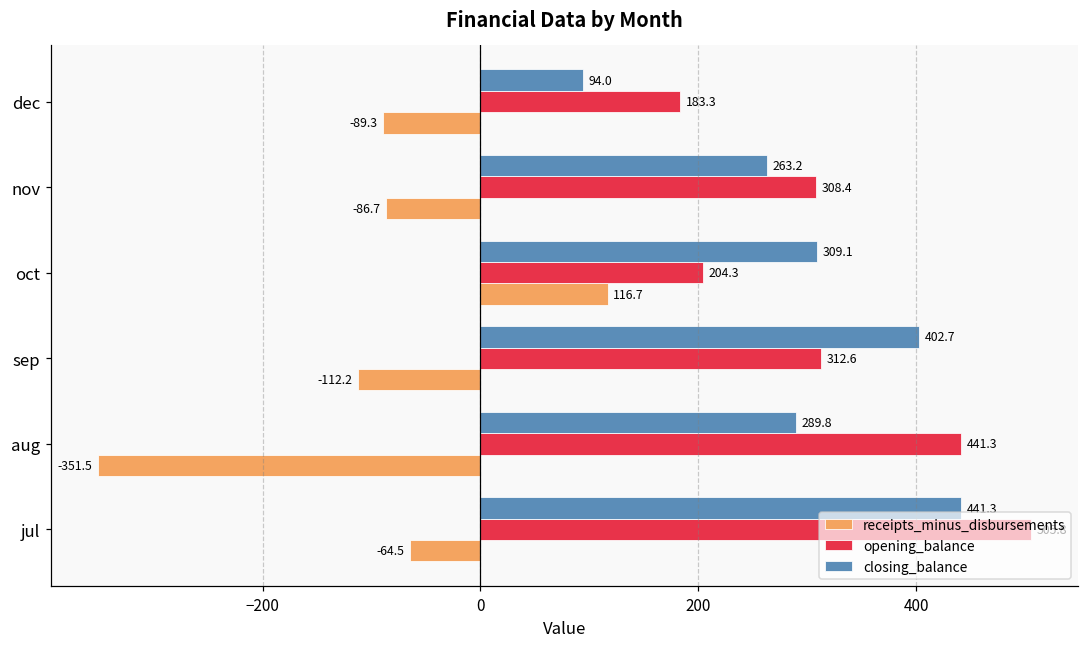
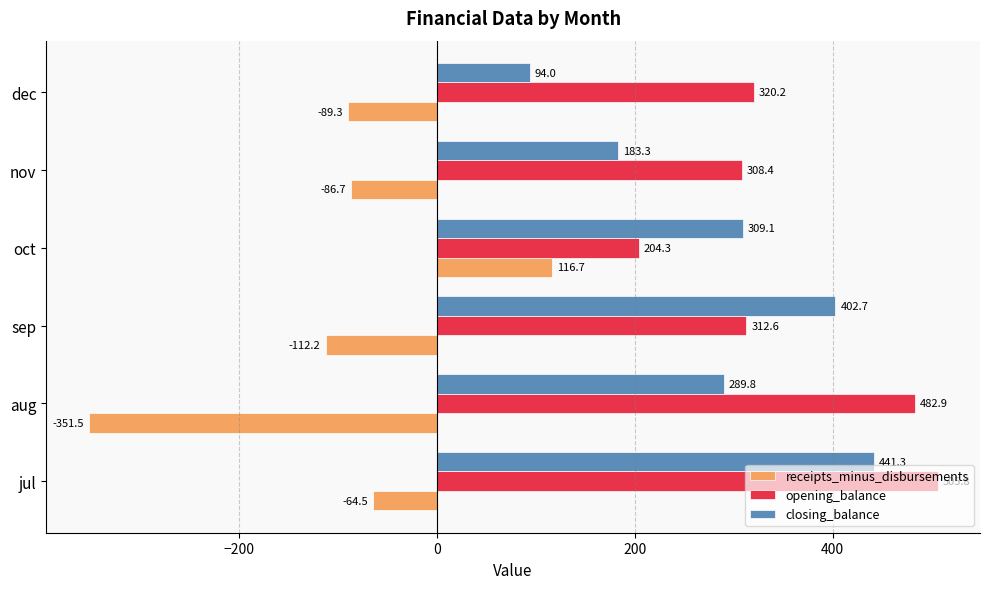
opening_balance, dec: 183.3 -> 320.2
closing_balance, nov: 263.2 -> 183.3
opening_balance, aug: 441.3 -> 482.9
